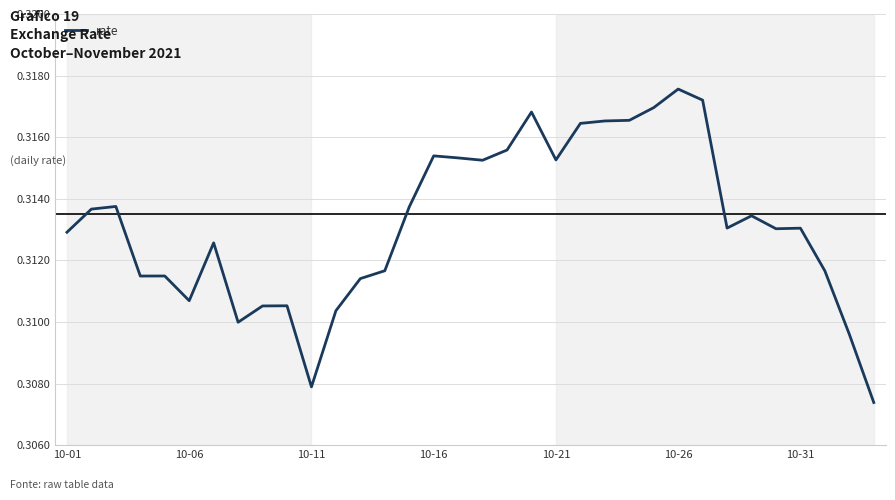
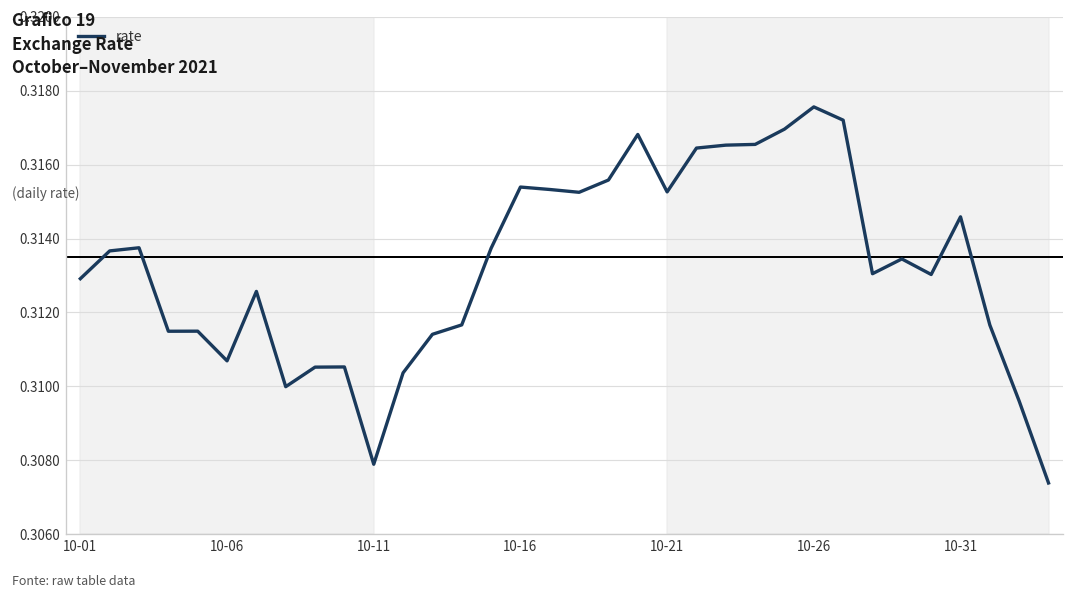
10-31: 0.3130 -> 0.3146
